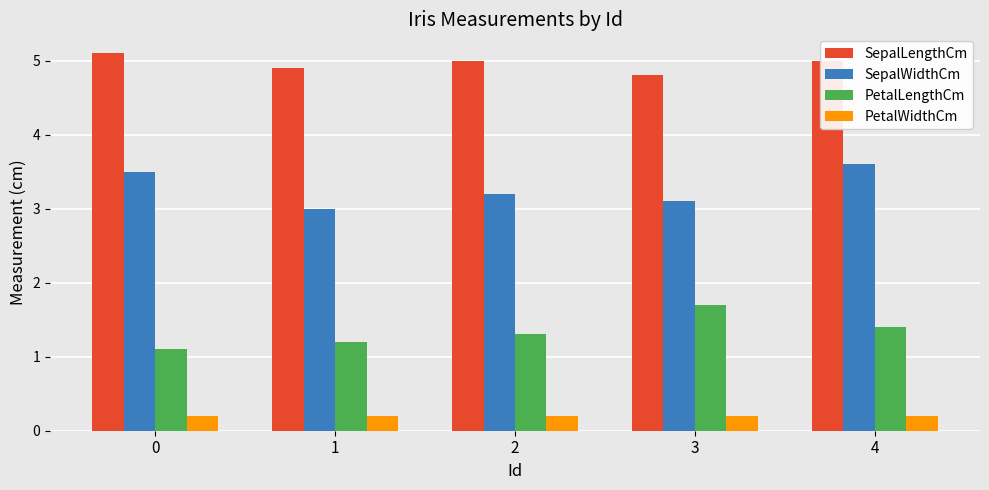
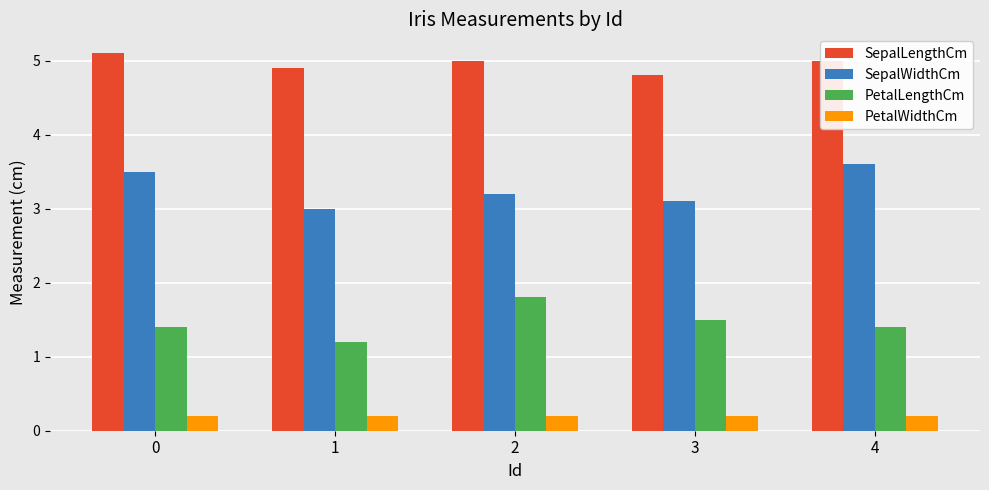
PetalLengthCm, 0: 1.1 -> 1.4
PetalLengthCm, 2: 1.3 -> 1.8
PetalLengthCm, 3: 1.7 -> 1.5
